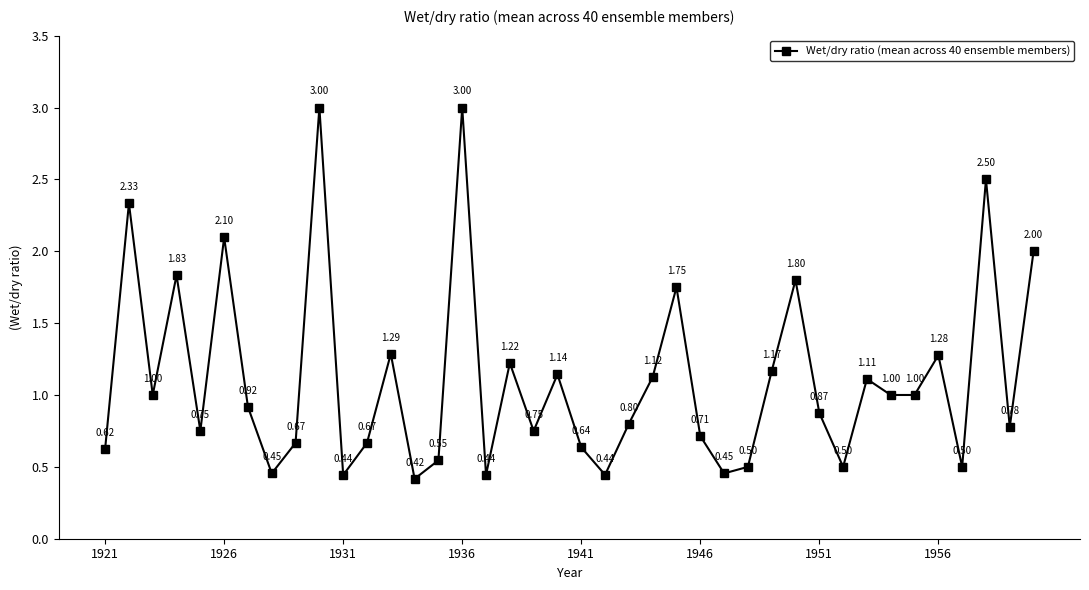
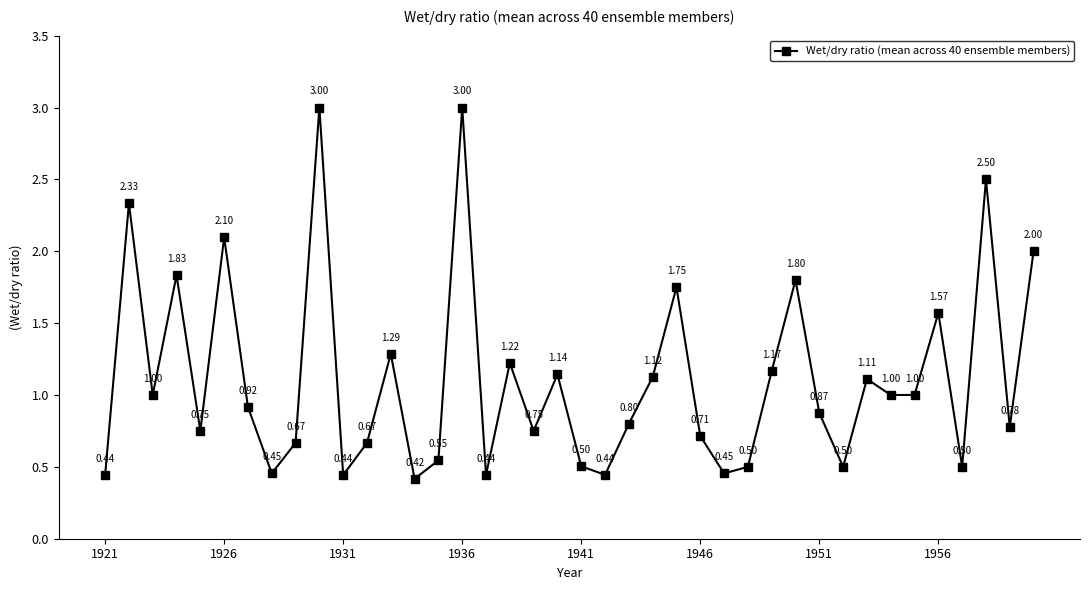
1921: 0.62 -> 0.44
1941: 0.64 -> 0.50
1956: 1.28 -> 1.57
